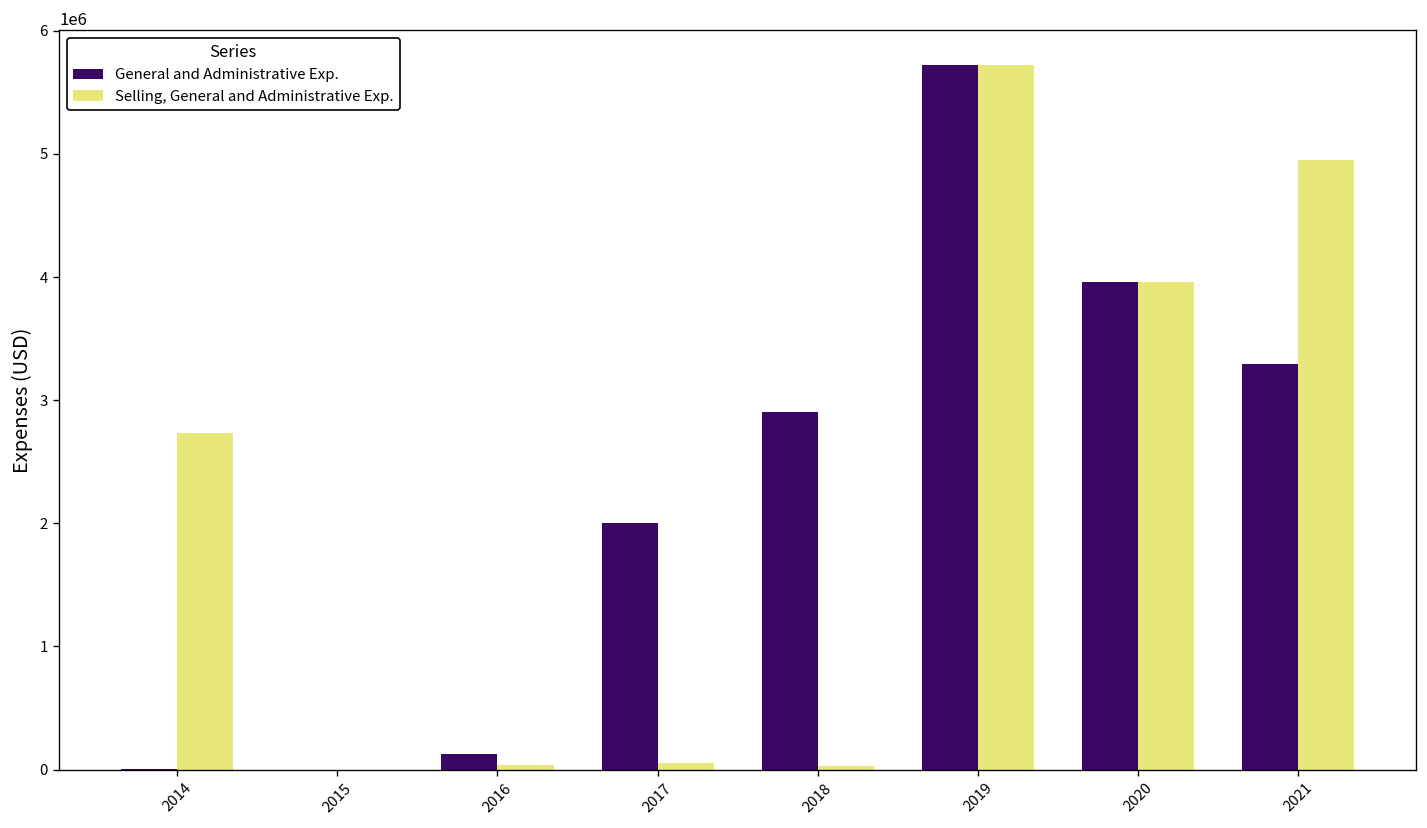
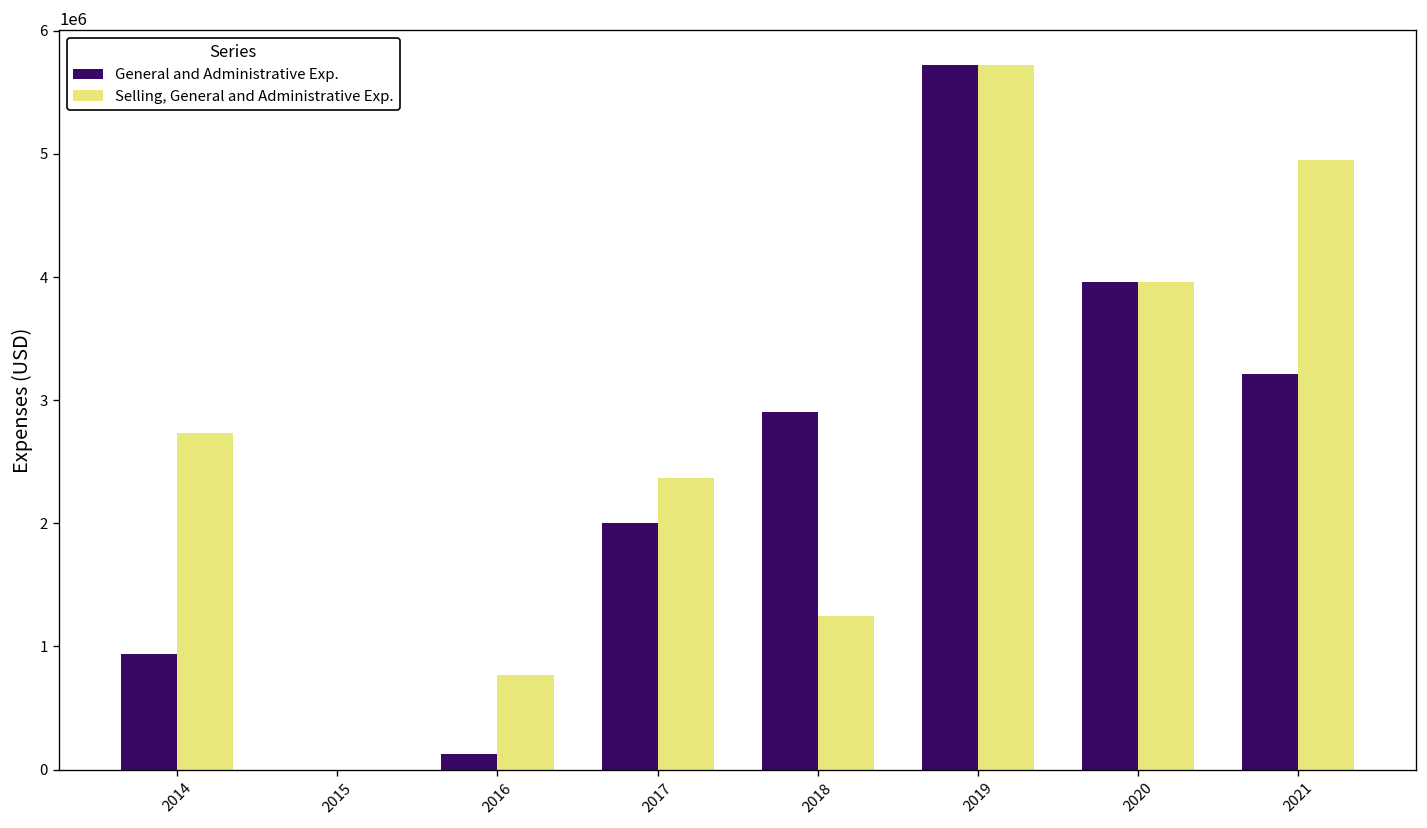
General and Administrative Exp., 2014: 0 -> 940000
Selling, General and Administrative Exp., 2016: 40000 -> 770000
Selling, General and Administrative Exp., 2017: 60000 -> 2360000
Selling, General and Administrative Exp., 2018: 30000 -> 1250000
General and Administrative Exp., 2021: 3290000 -> 3210000
